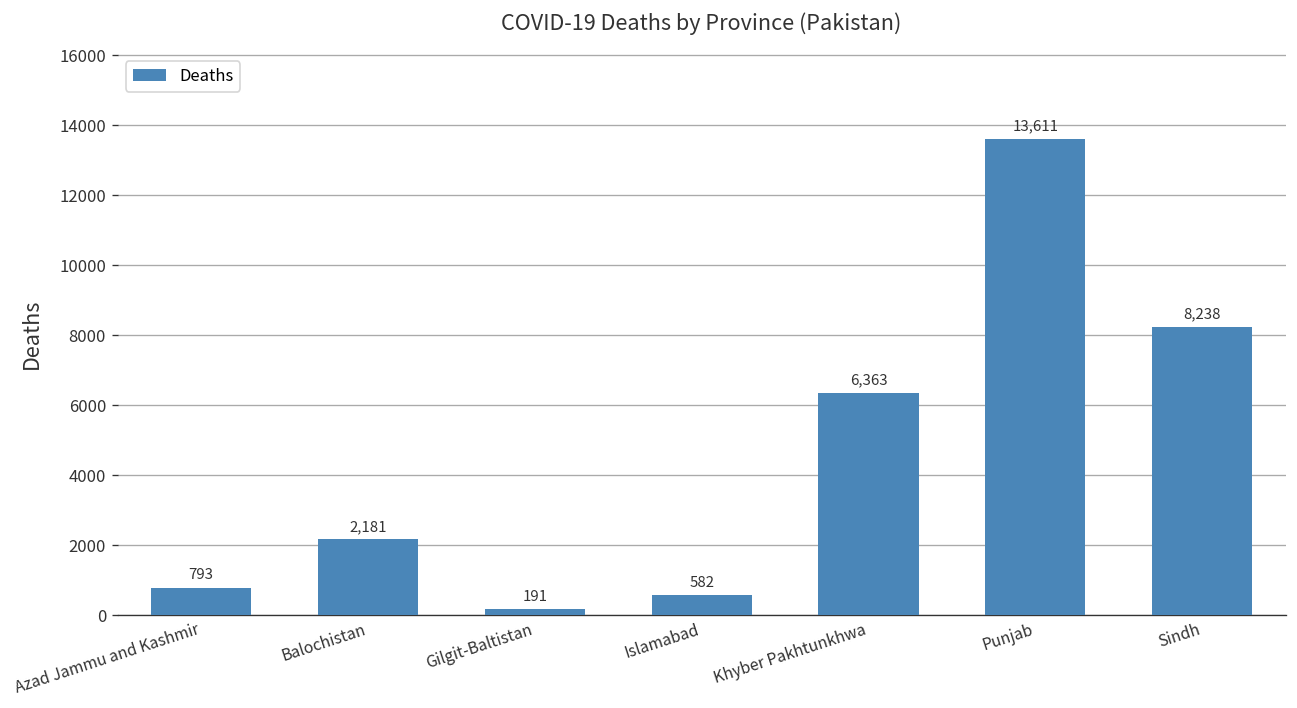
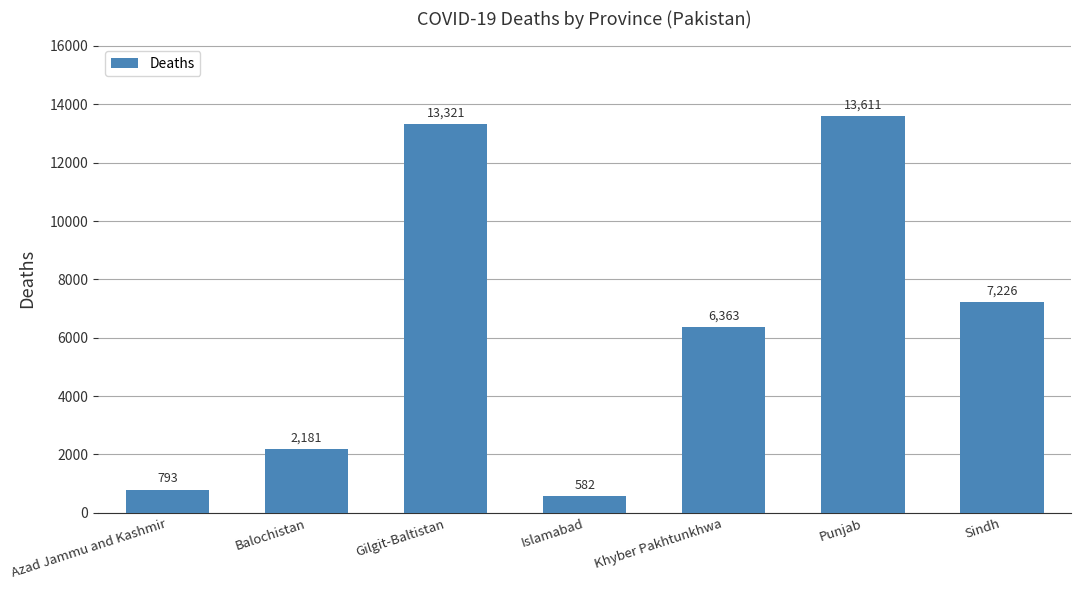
Gilgit-Baltistan: 191 -> 13,321
Sindh: 8,238 -> 7,226
